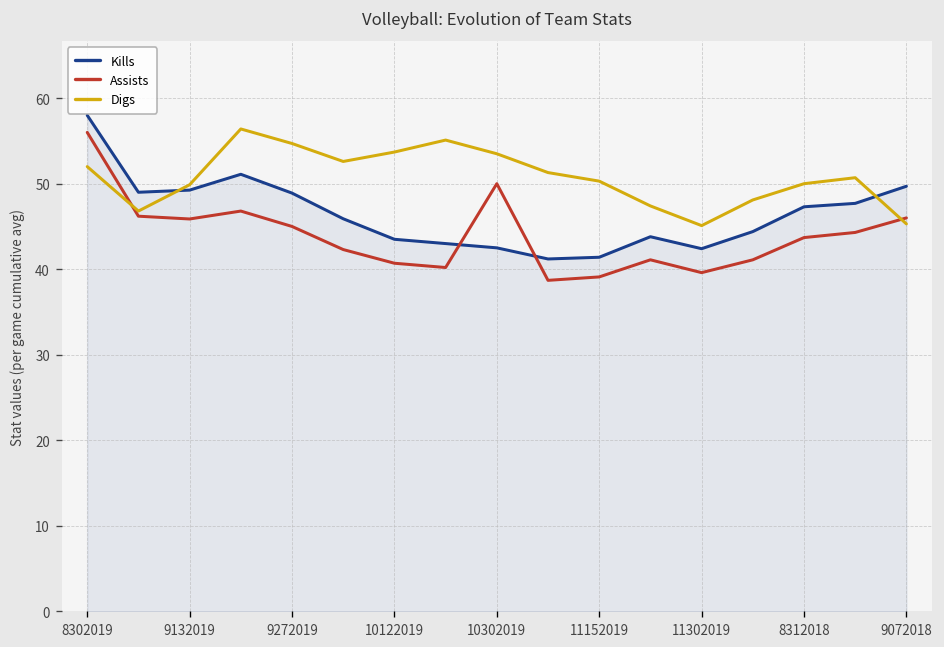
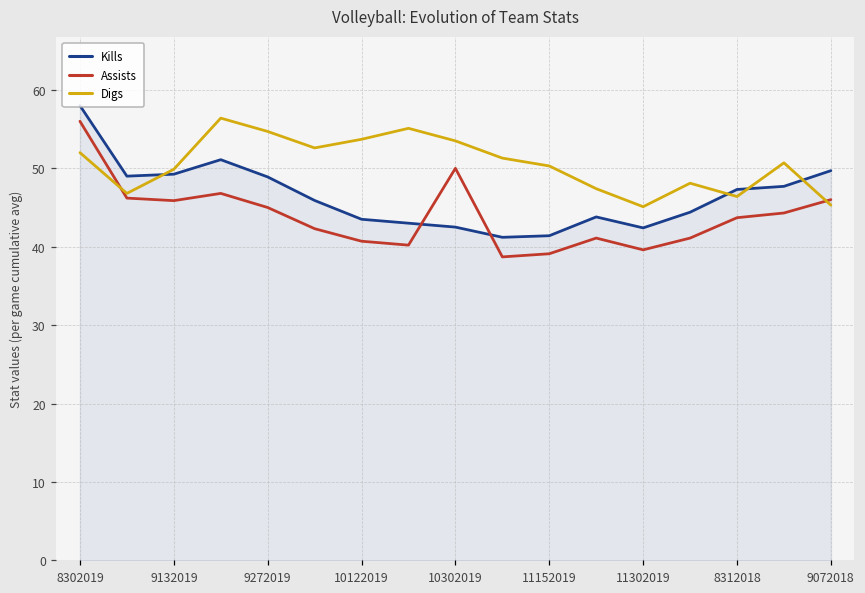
Digs, 8312018: 50 -> 46
